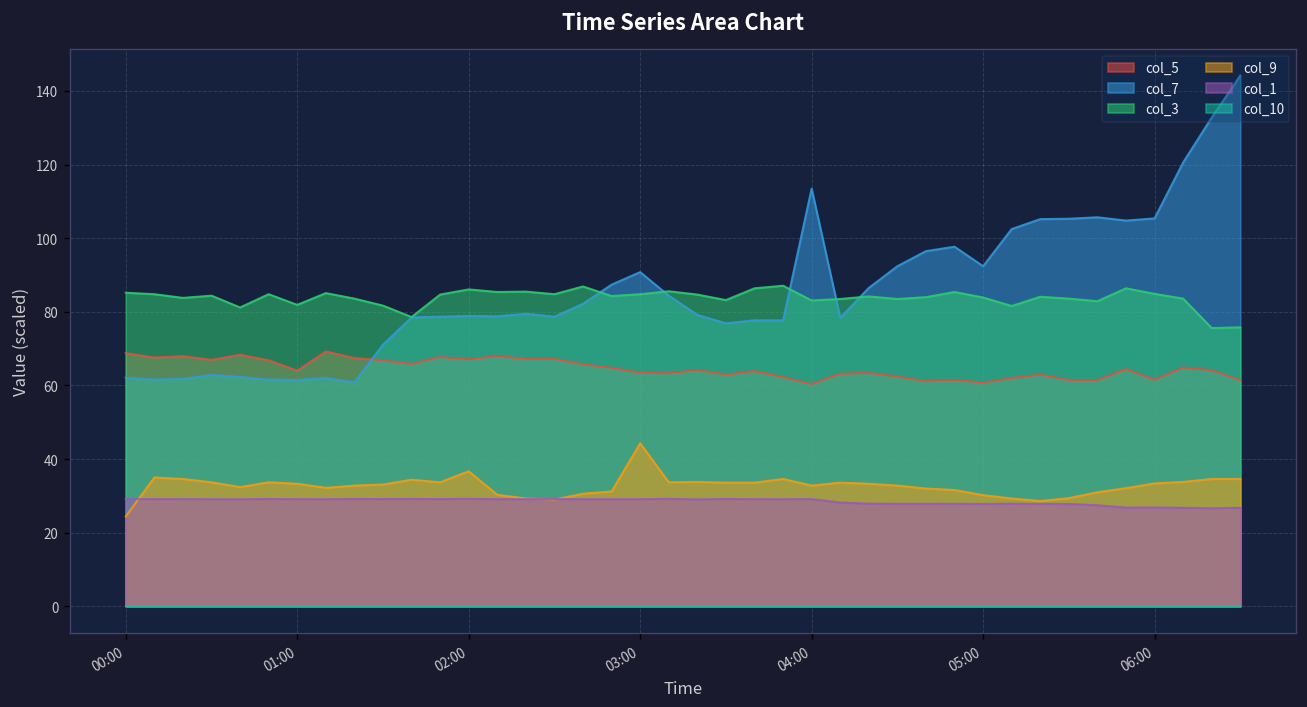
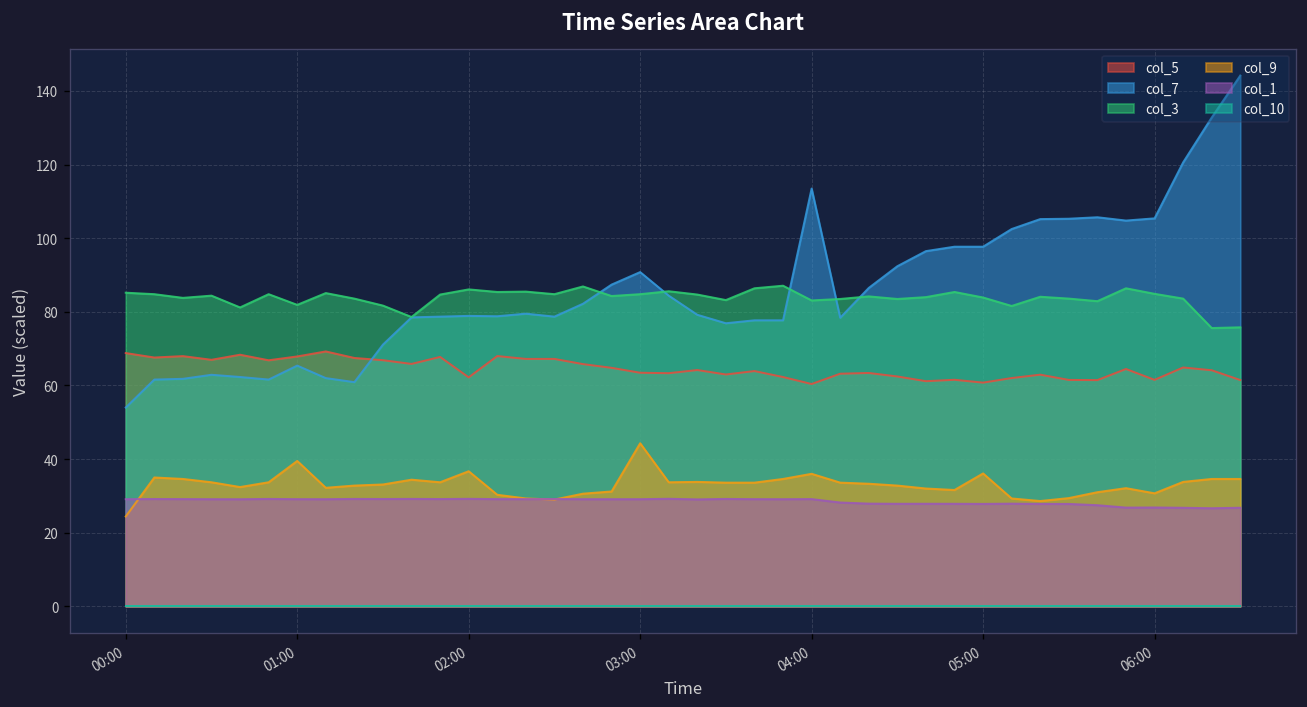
col_7, 00:00: 62 -> 54
col_5, 01:00: 64 -> 68
col_7, 01:00: 62 -> 65
col_9, 01:00: 33 -> 40
col_5, 02:00: 67 -> 62
col_9, 04:00: 33 -> 36
col_7, 05:00: 92 -> 98
col_9, 05:00: 30 -> 36
col_9, 06:00: 33 -> 31
